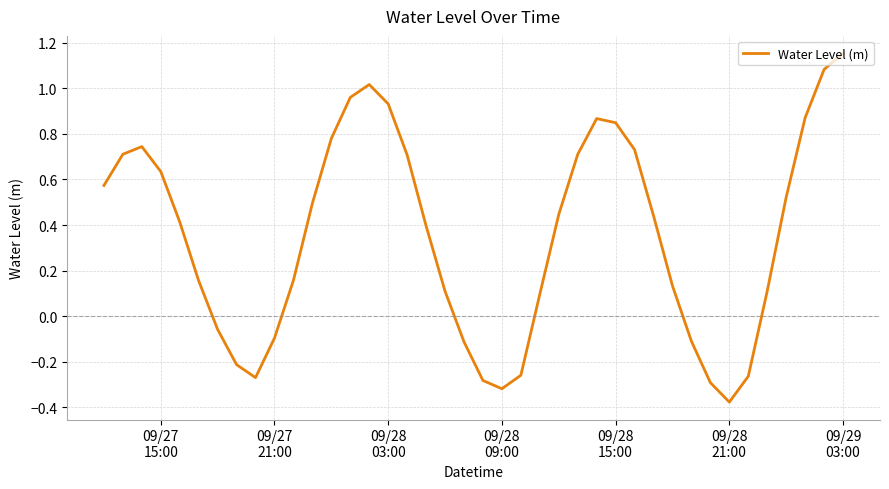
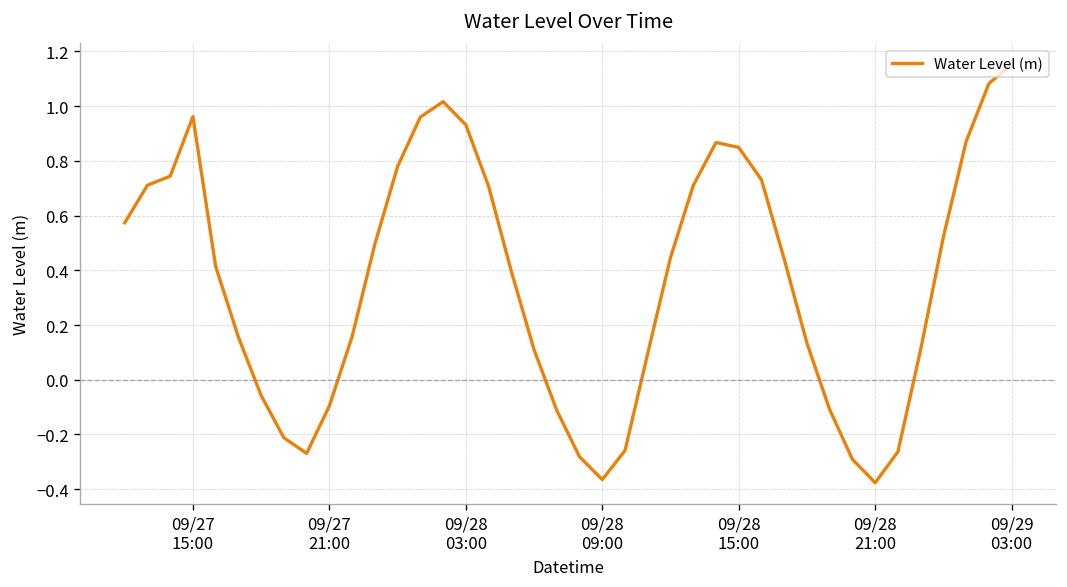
09/27 15:00: 0.63 -> 0.96
09/28 09:00: -0.32 -> -0.36
